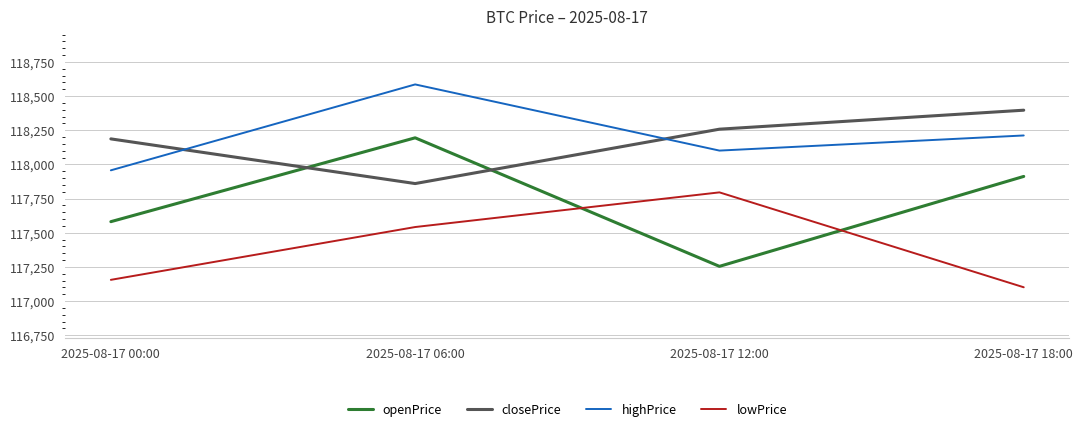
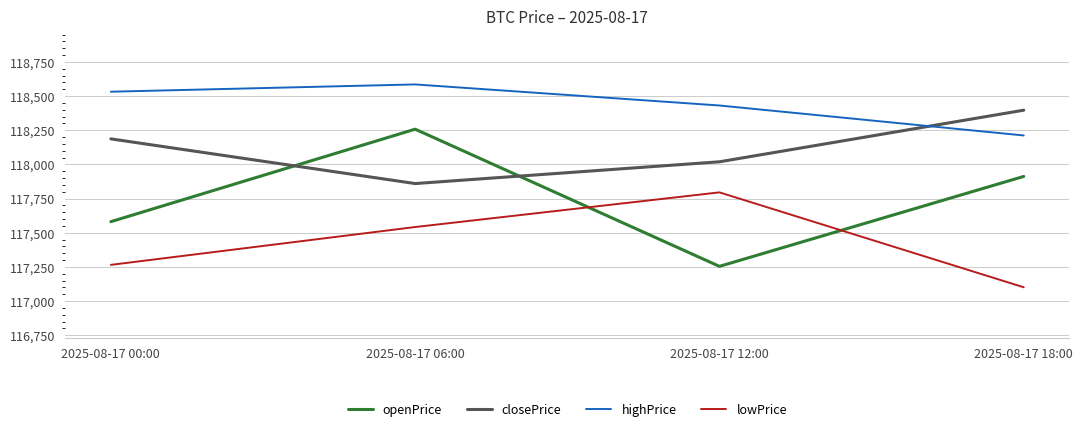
highPrice, 2025-08-17 00:00: 117,960 -> 118,530
lowPrice, 2025-08-17 00:00: 117,160 -> 117,270
openPrice, 2025-08-17 06:00: 118,190 -> 118,260
closePrice, 2025-08-17 12:00: 118,260 -> 118,020
highPrice, 2025-08-17 12:00: 118,100 -> 118,430
